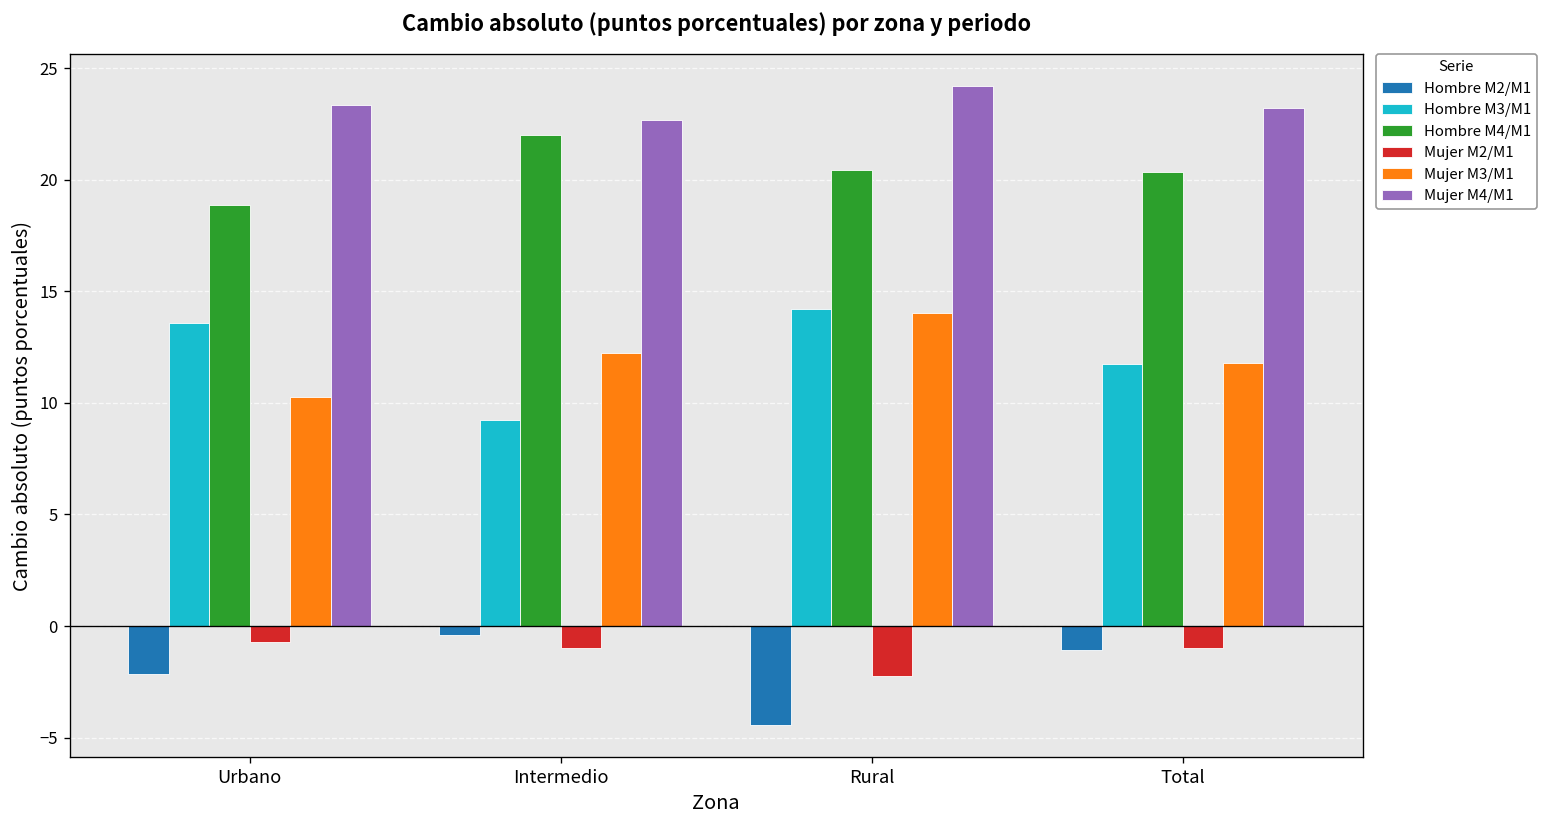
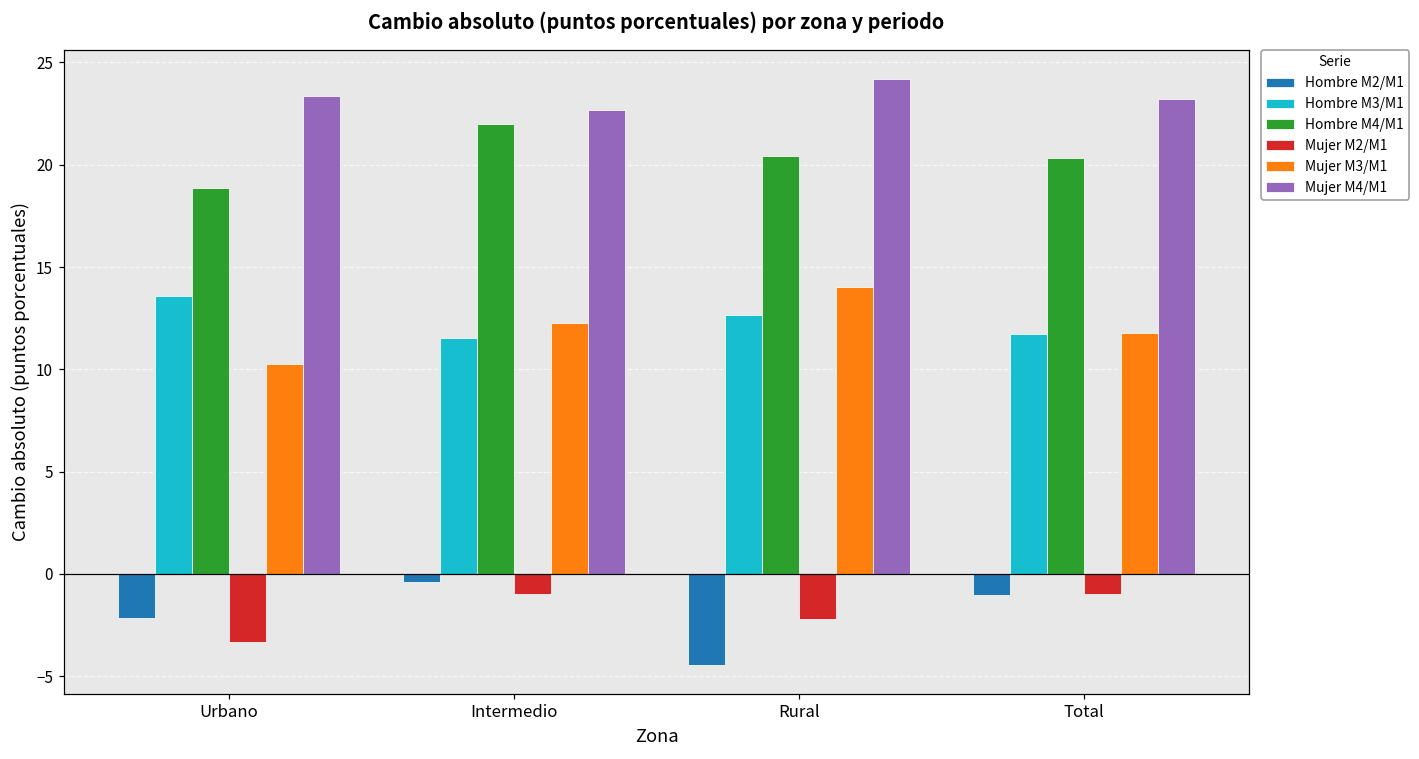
Mujer M2/M1, Urbano: -0.7 -> -3.4
Hombre M3/M1, Intermedio: 9.2 -> 11.5
Hombre M3/M1, Rural: 14.2 -> 12.7
